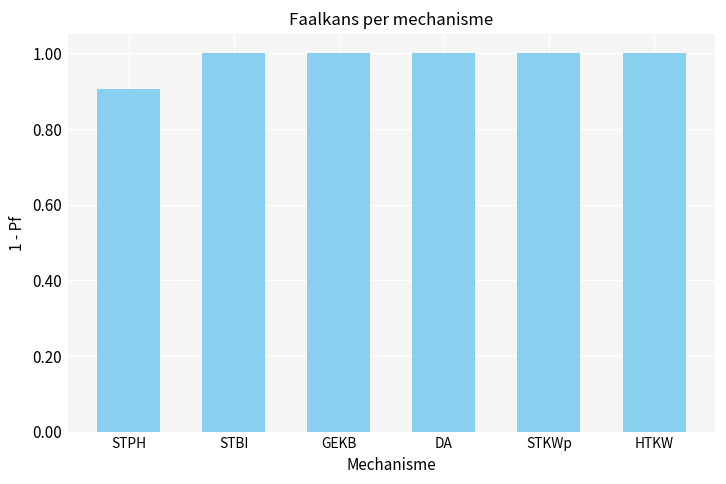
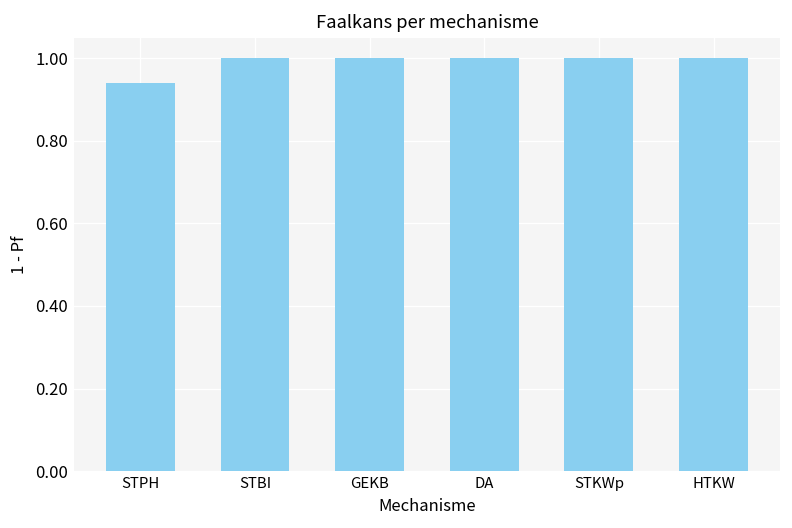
STPH: 0.90 -> 0.94
